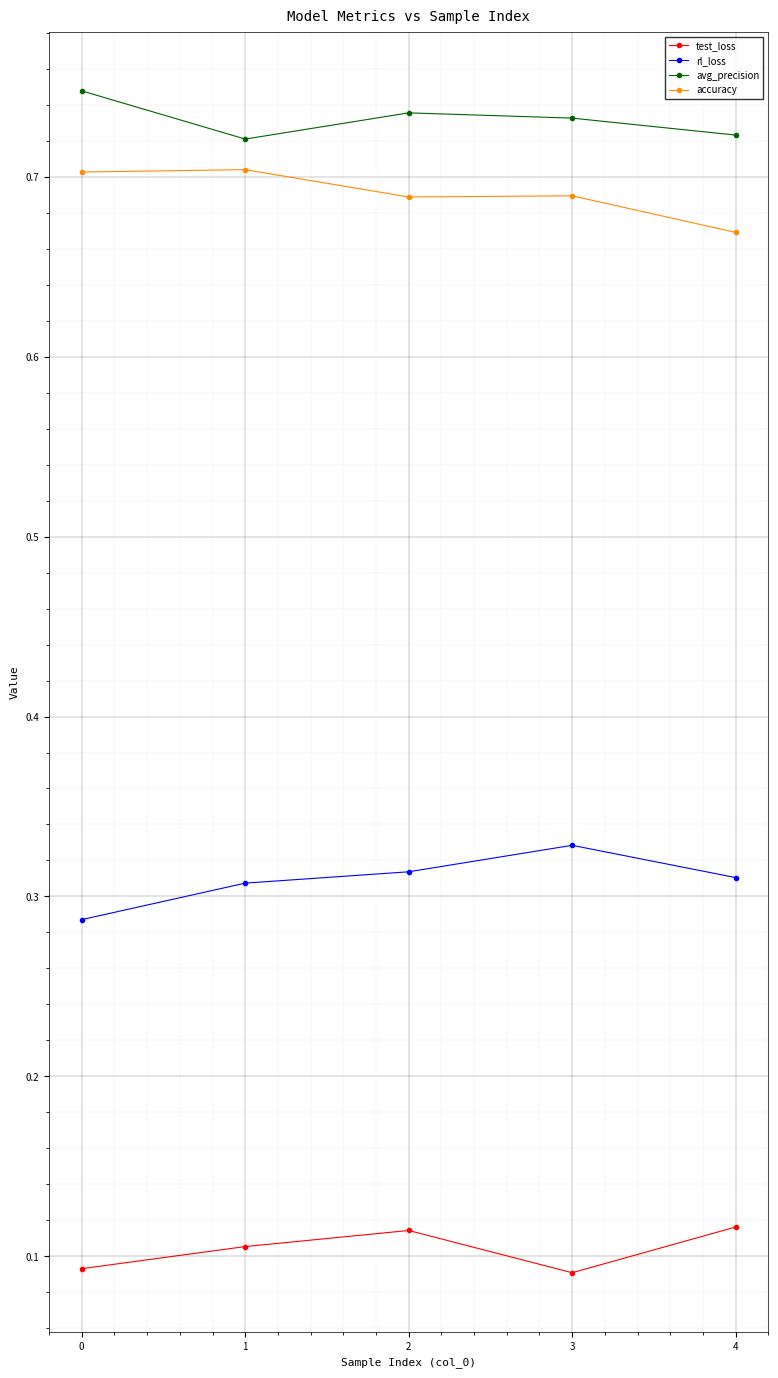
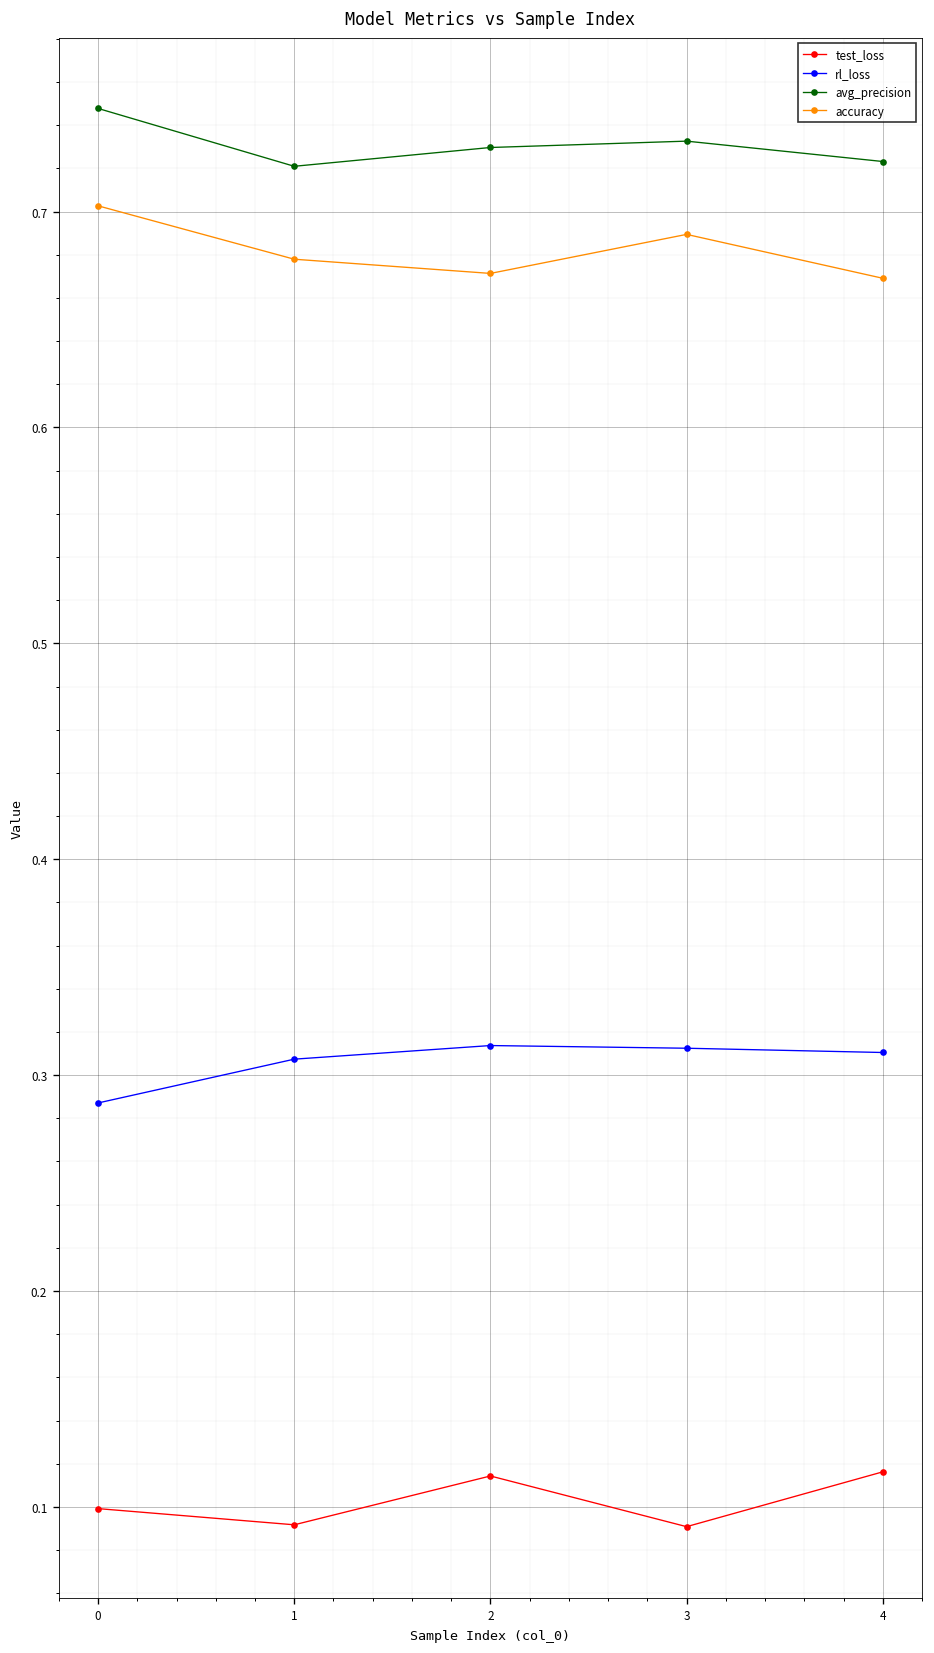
test_loss, 0: 0.093 -> 0.099
test_loss, 1: 0.105 -> 0.092
accuracy, 1: 0.704 -> 0.678
avg_precision, 2: 0.736 -> 0.730
accuracy, 2: 0.689 -> 0.671
rl_loss, 3: 0.328 -> 0.312
